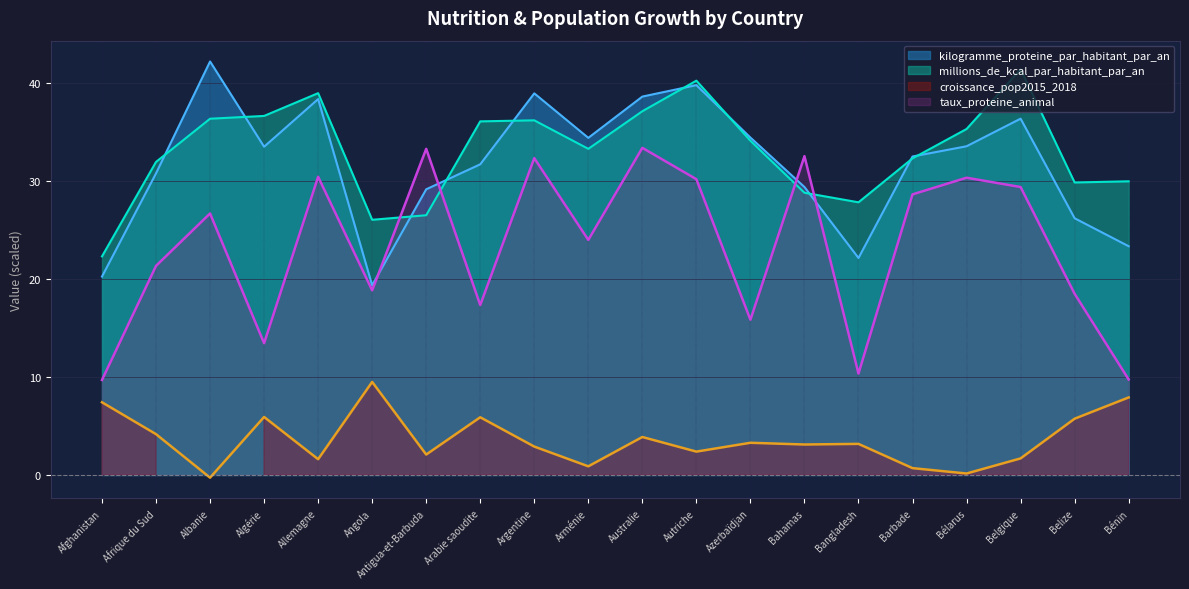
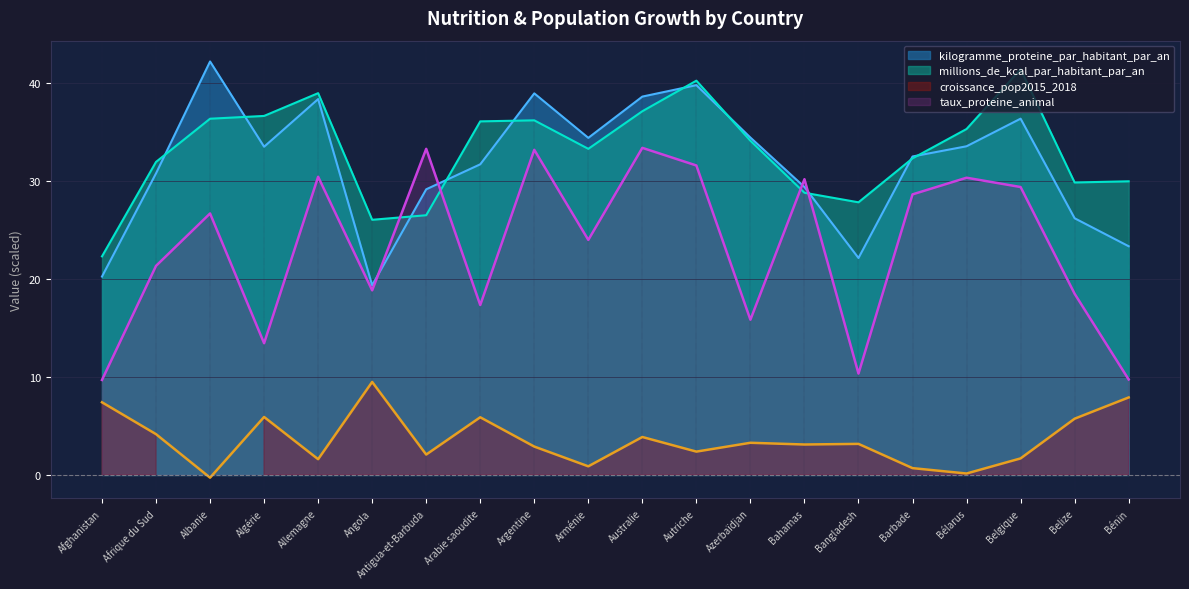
taux_proteine_animal, Argentine: 32 -> 33
taux_proteine_animal, Autriche: 30 -> 32
taux_proteine_animal, Bahamas: 33 -> 30
